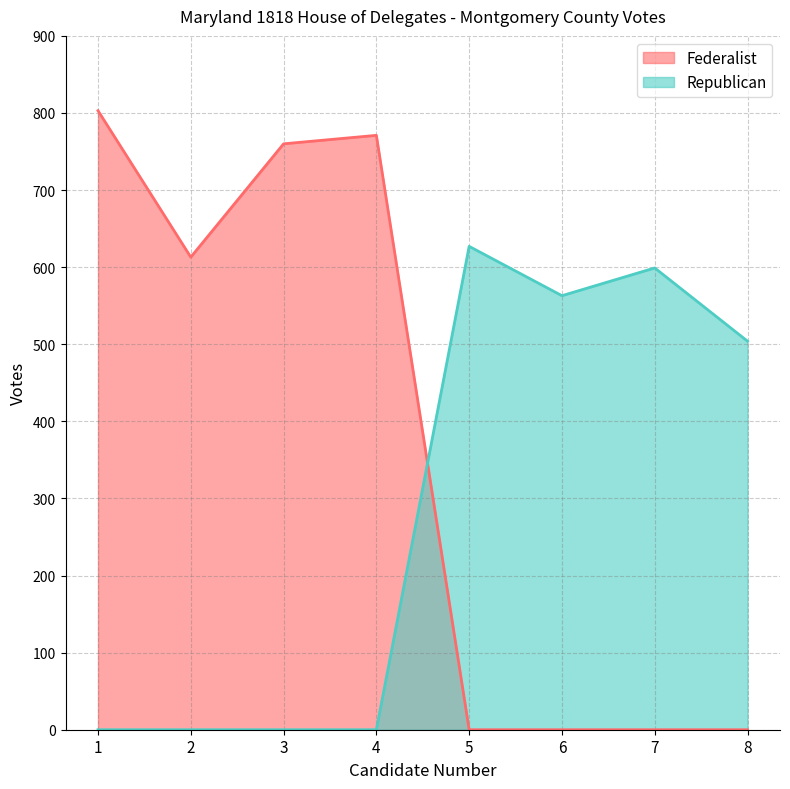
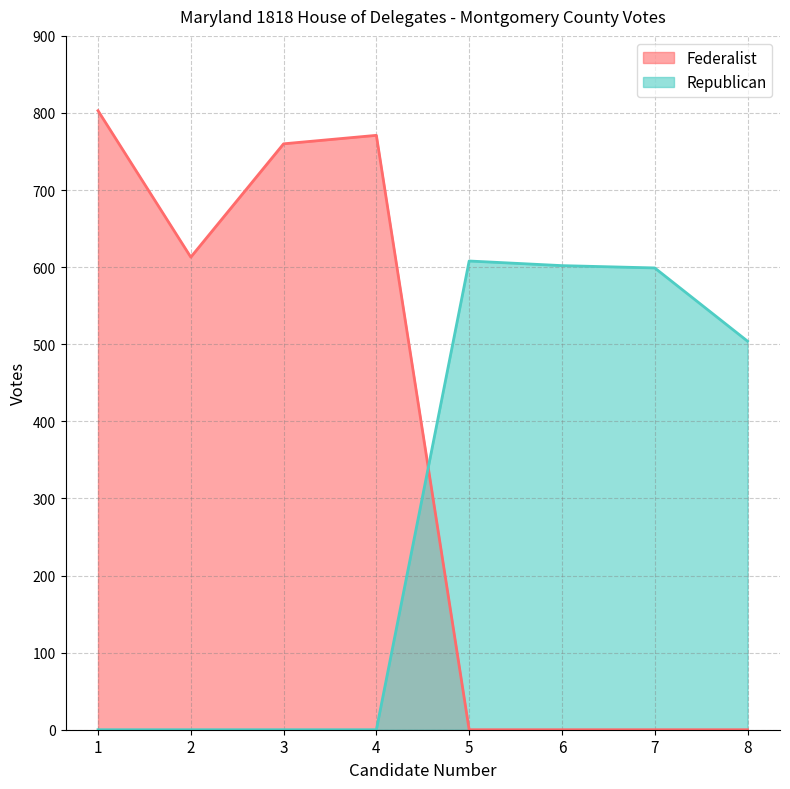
Republican, 5: 630 -> 610
Republican, 6: 560 -> 600
